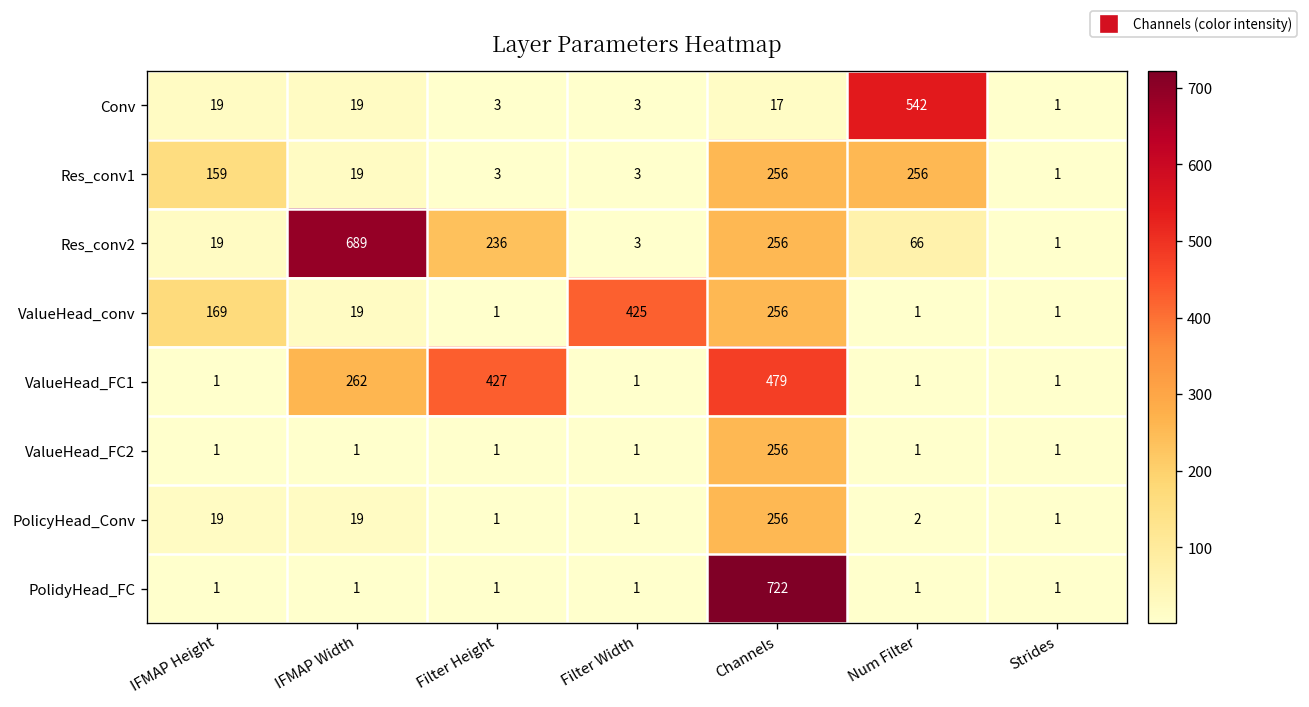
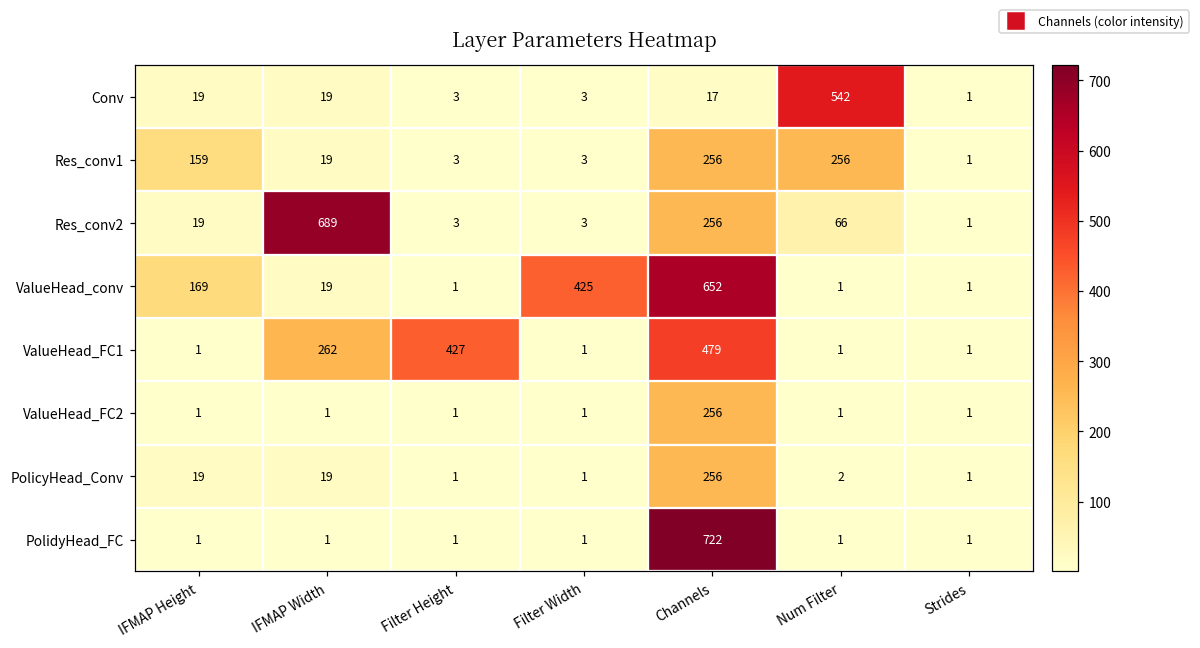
Res_conv2, Filter Height: 236 -> 3
ValueHead_conv, Channels: 256 -> 652
